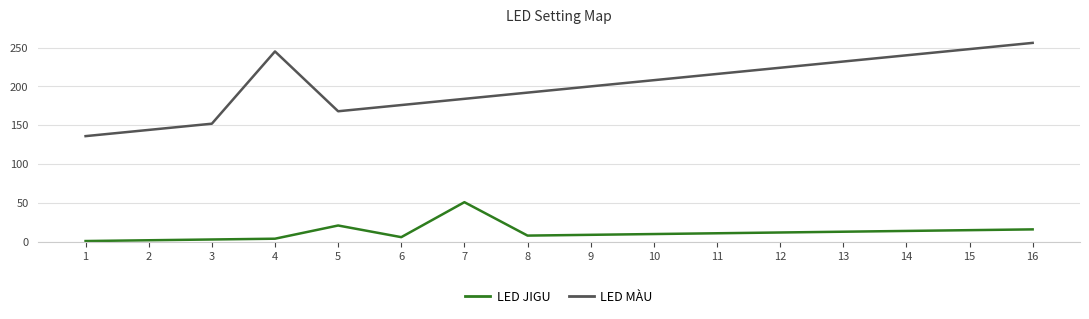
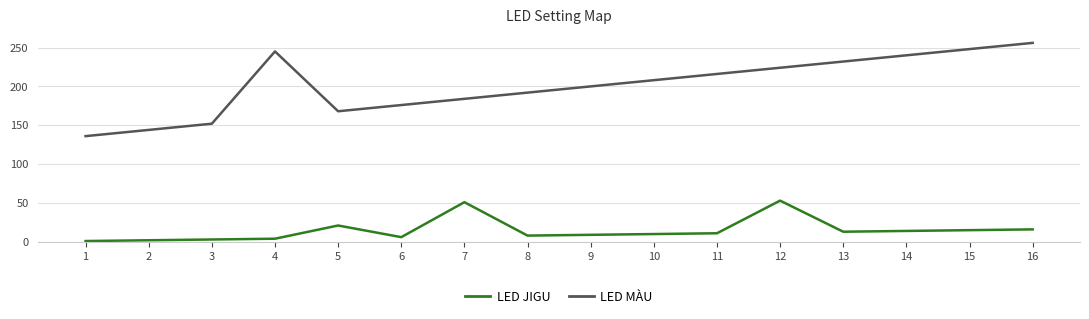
LED JIGU, 12: 10 -> 50
